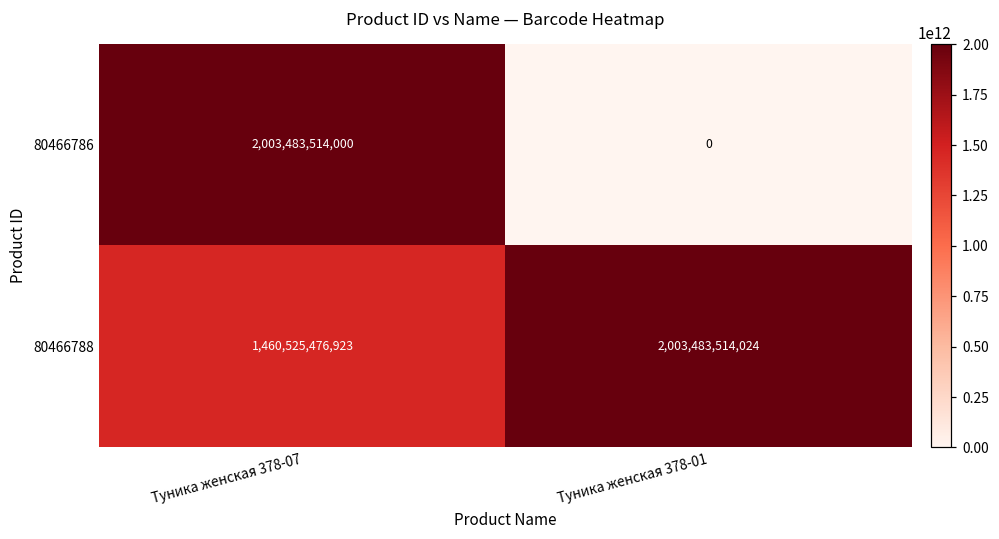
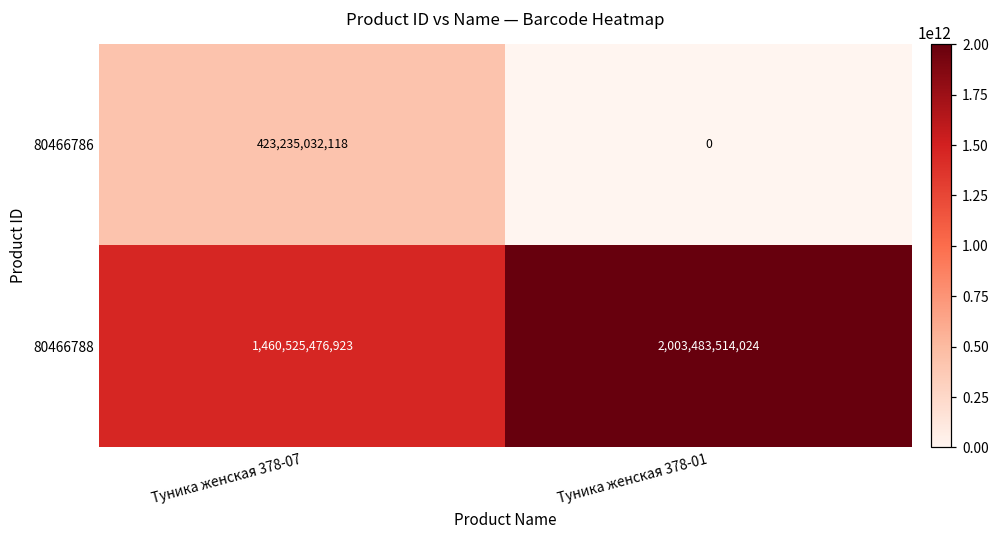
80466786, Туника женская 378-07: 2,003,483,514,000 -> 423,235,032,118
